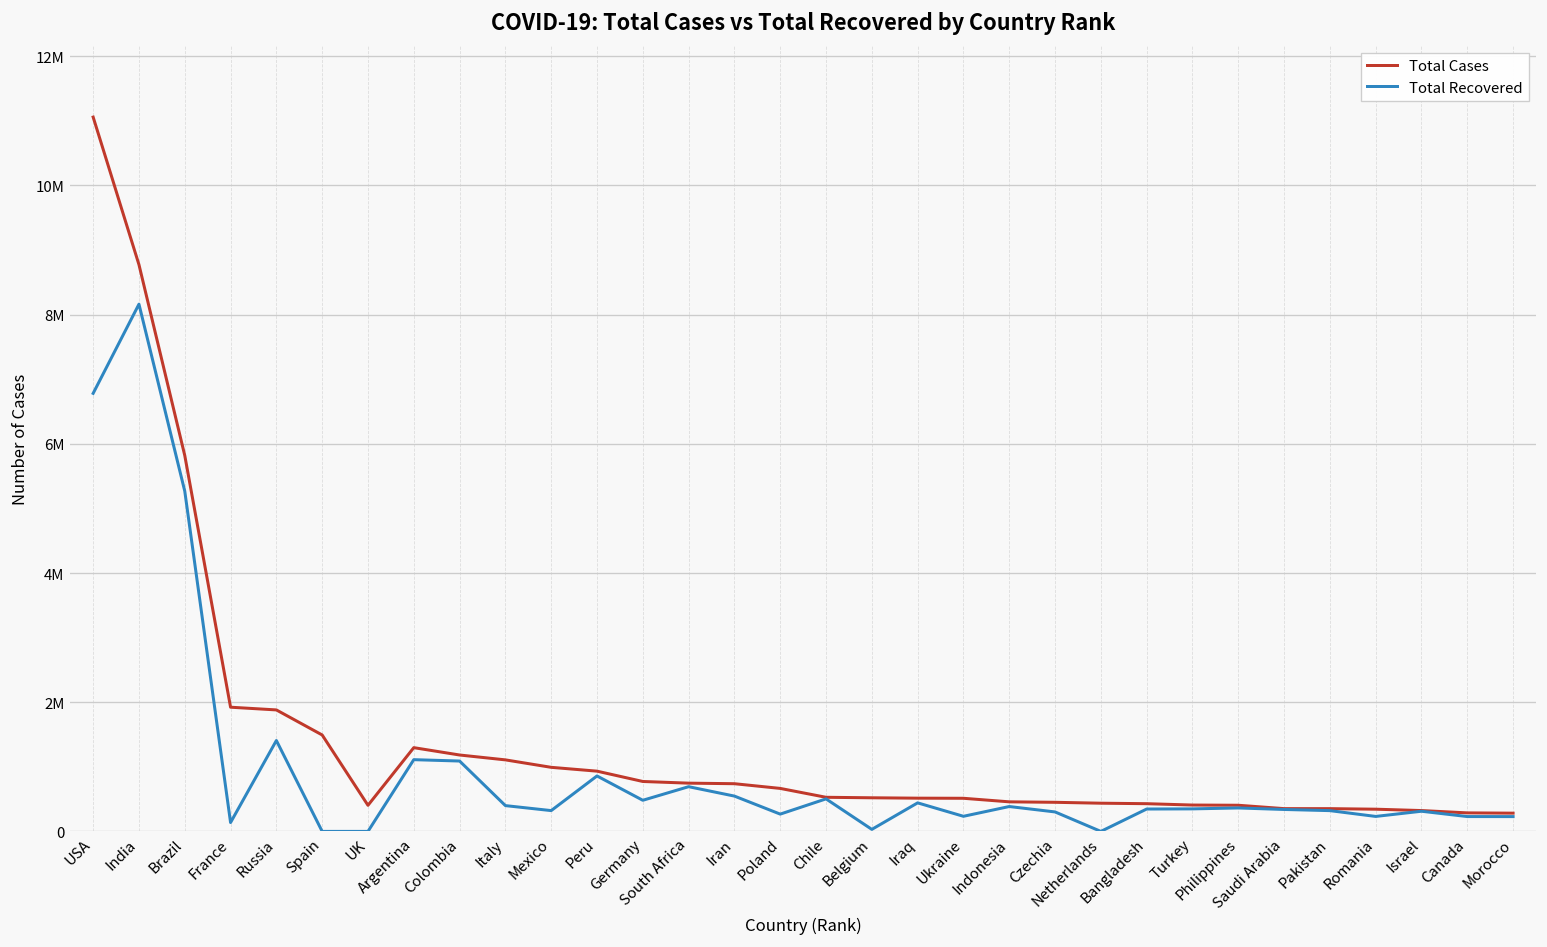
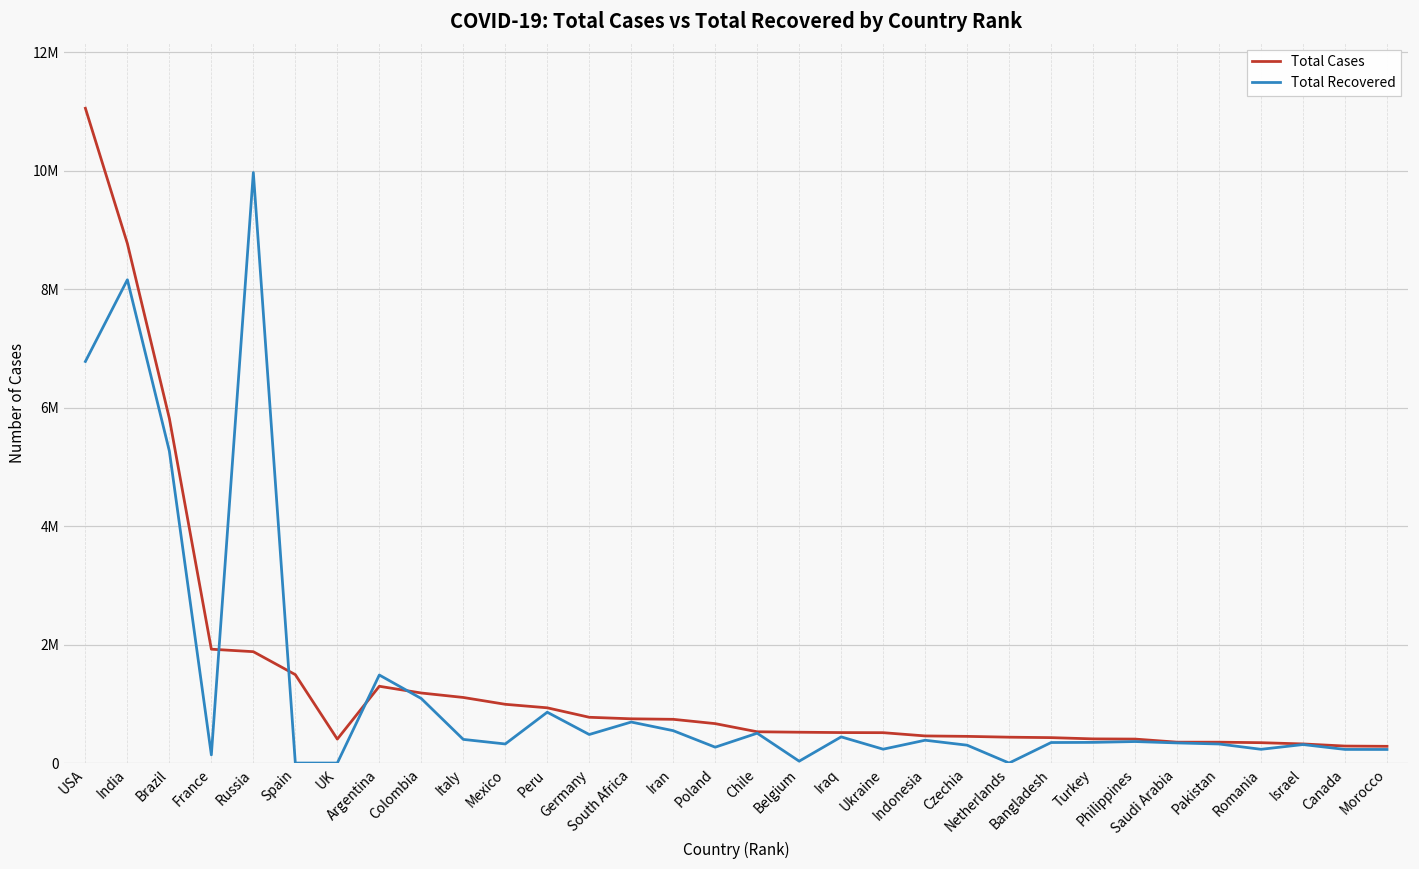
Total Recovered, Russia: 1400000 -> 10000000
Total Recovered, Argentina: 1100000 -> 1500000
